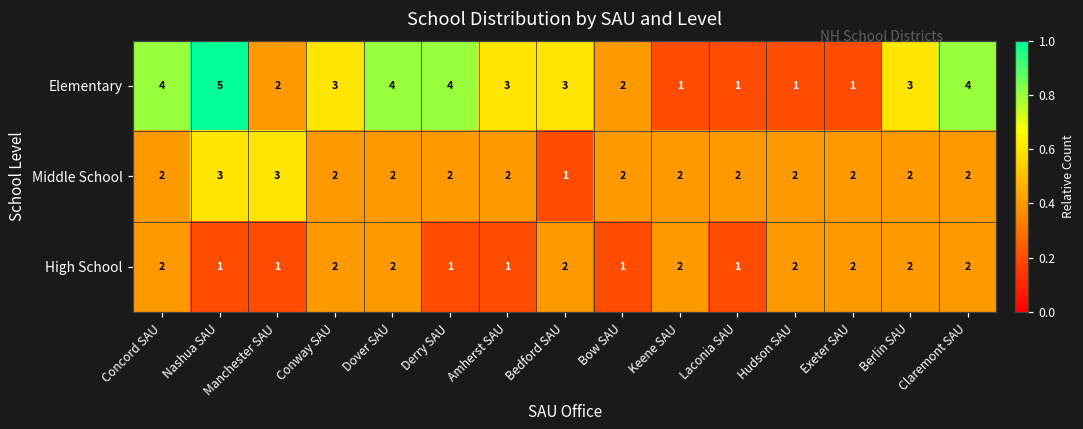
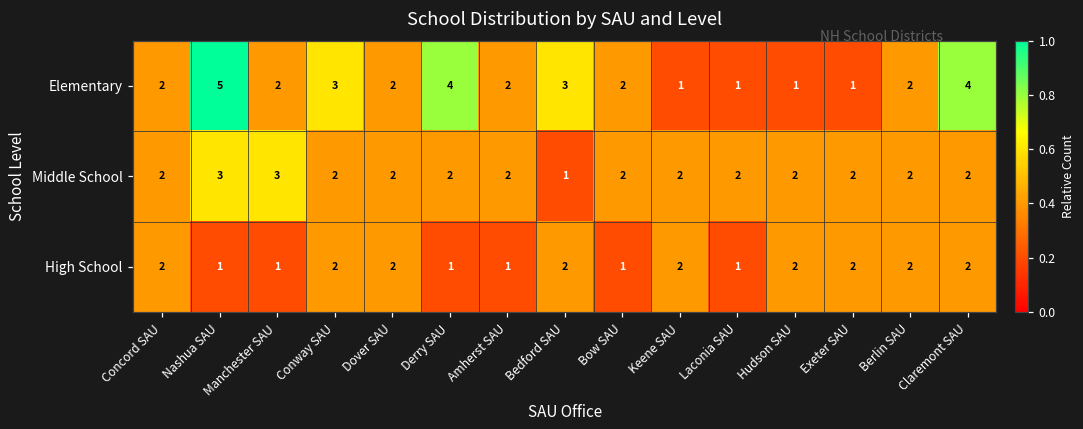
Elementary, Concord SAU: 4 -> 2
Elementary, Dover SAU: 4 -> 2
Elementary, Amherst SAU: 3 -> 2
Elementary, Berlin SAU: 3 -> 2
